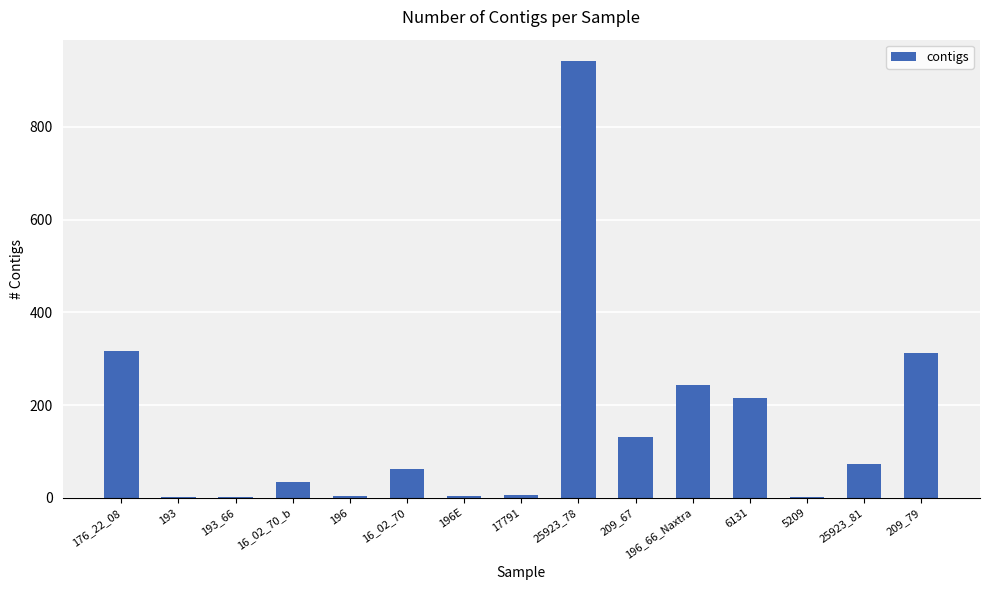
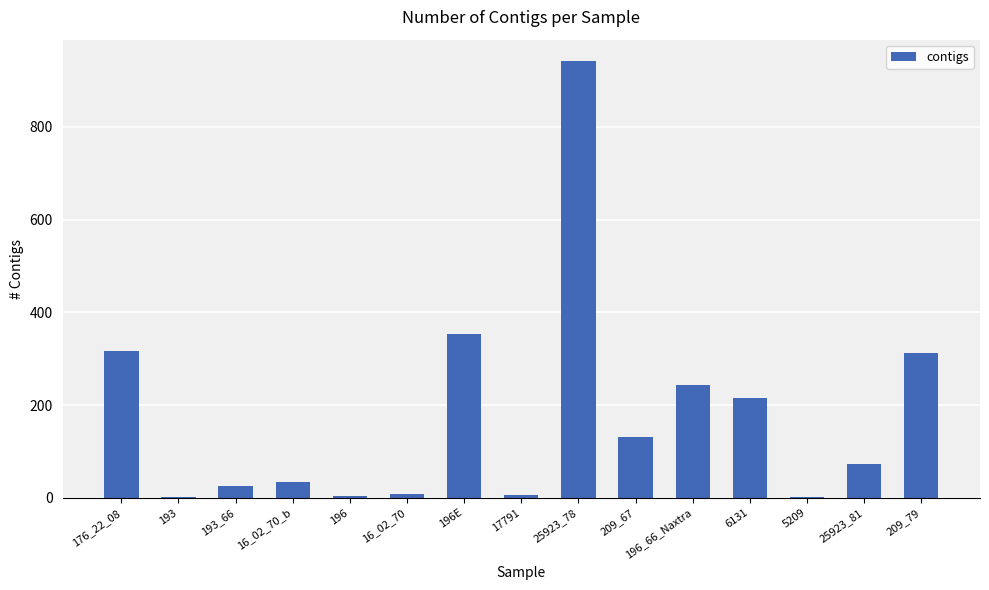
193_66: 0 -> 30
16_02_70: 60 -> 10
196E: 0 -> 350
